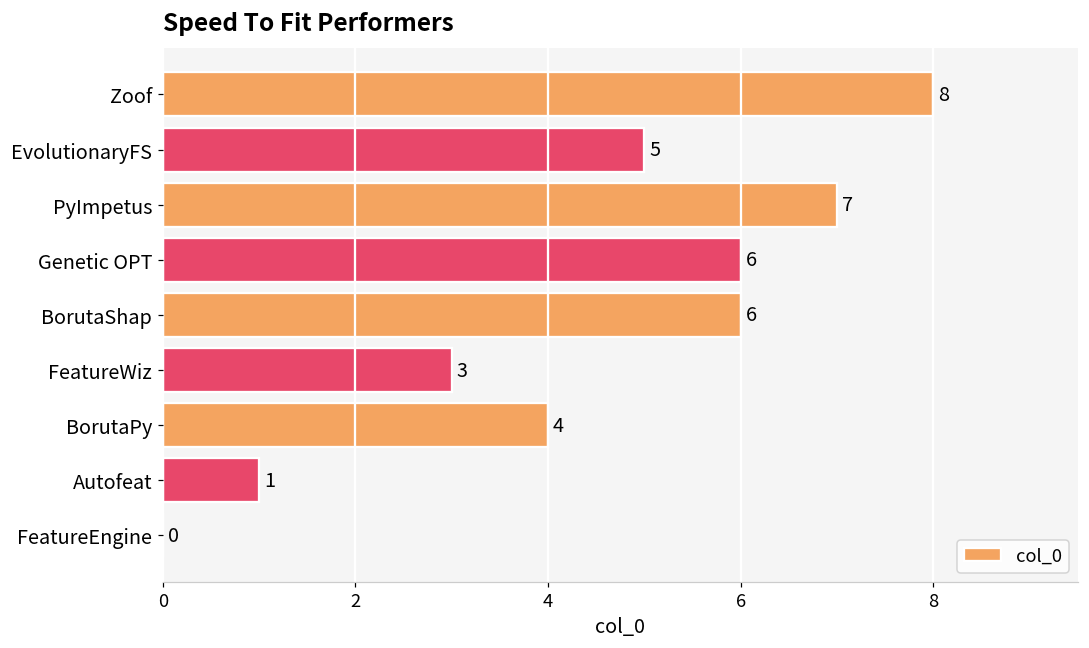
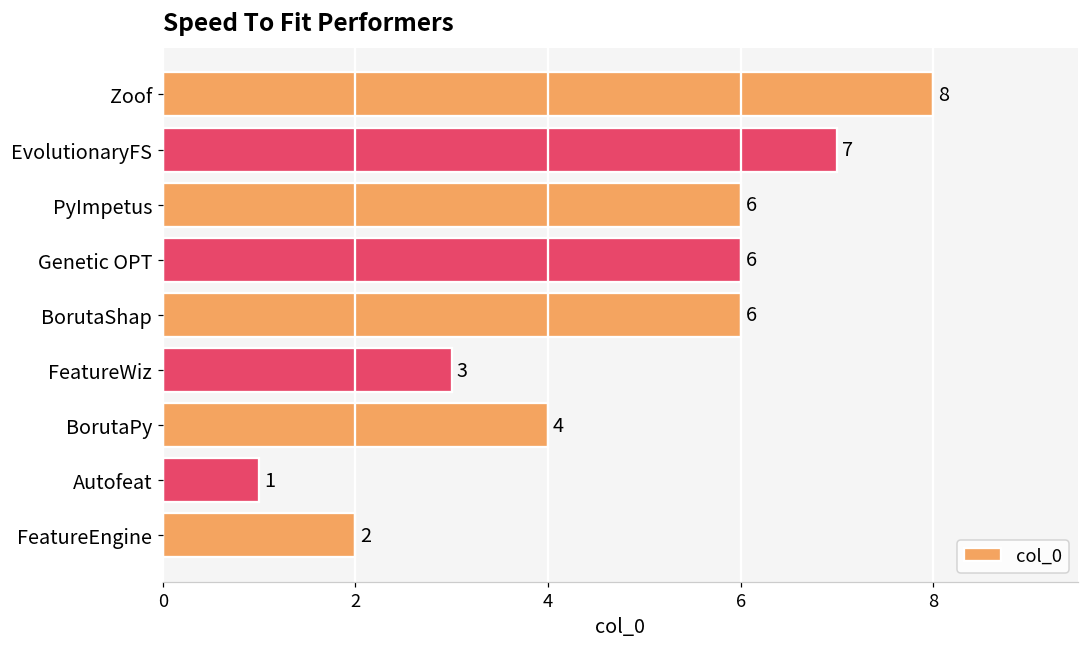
EvolutionaryFS: 5 -> 7
PyImpetus: 7 -> 6
FeatureEngine: 0 -> 2
